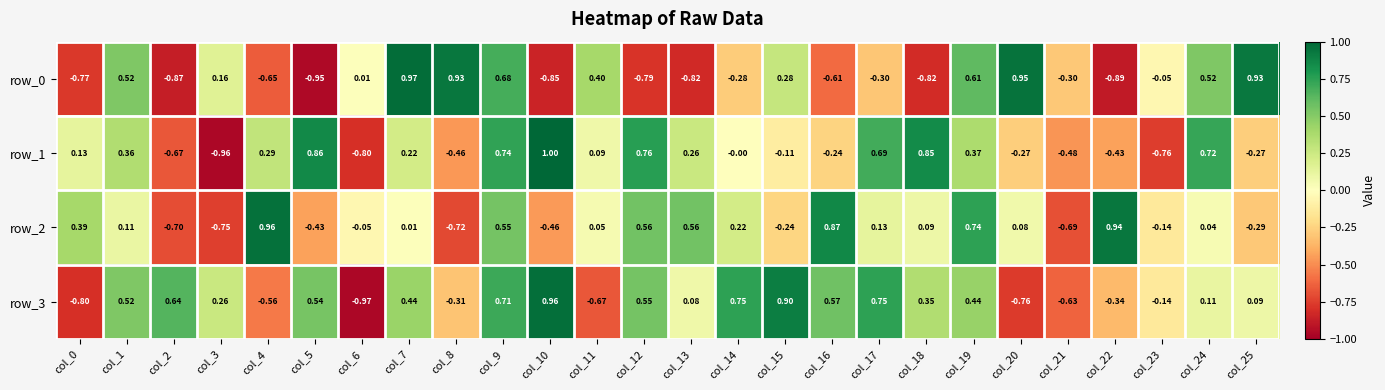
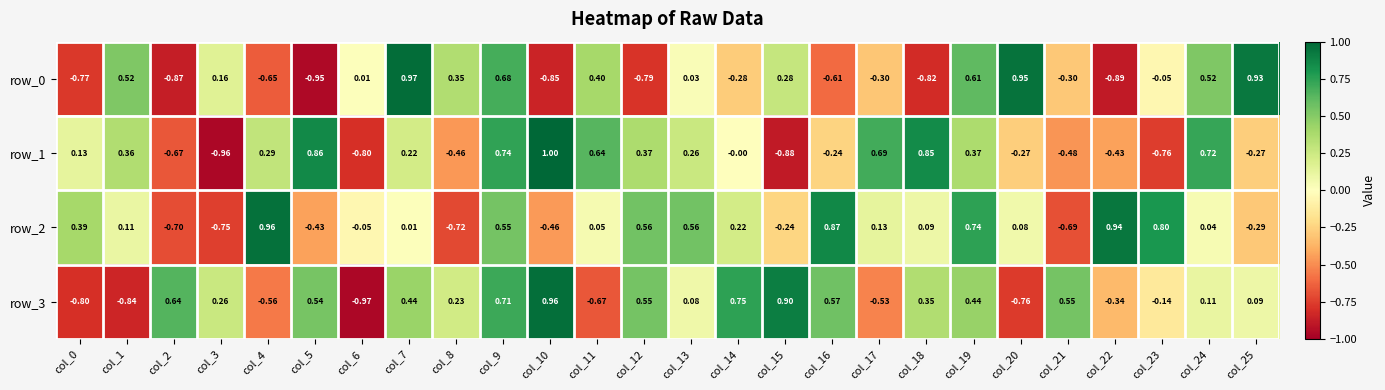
row_0, col_8: 0.93 -> 0.35
row_0, col_13: -0.82 -> 0.03
row_1, col_11: 0.09 -> 0.64
row_1, col_12: 0.76 -> 0.37
row_1, col_15: -0.11 -> -0.88
row_2, col_23: -0.14 -> 0.80
row_3, col_1: 0.52 -> -0.84
row_3, col_8: -0.31 -> 0.23
row_3, col_17: 0.75 -> -0.53
row_3, col_21: -0.63 -> 0.55
